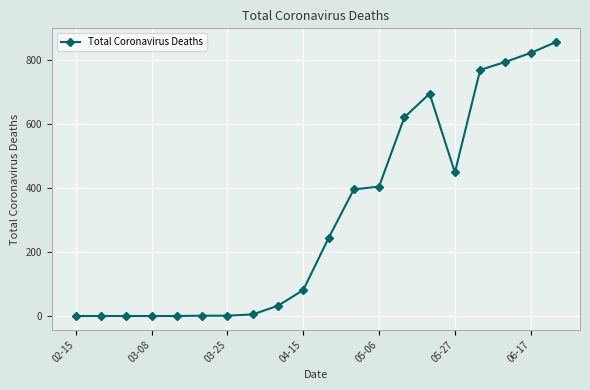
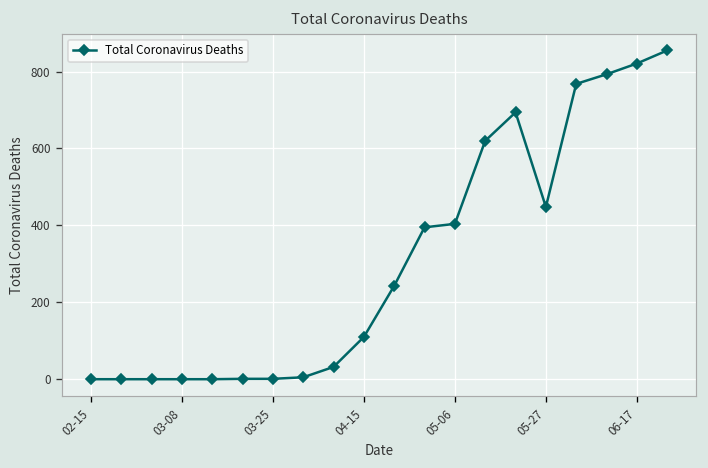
04-15: 80 -> 110
